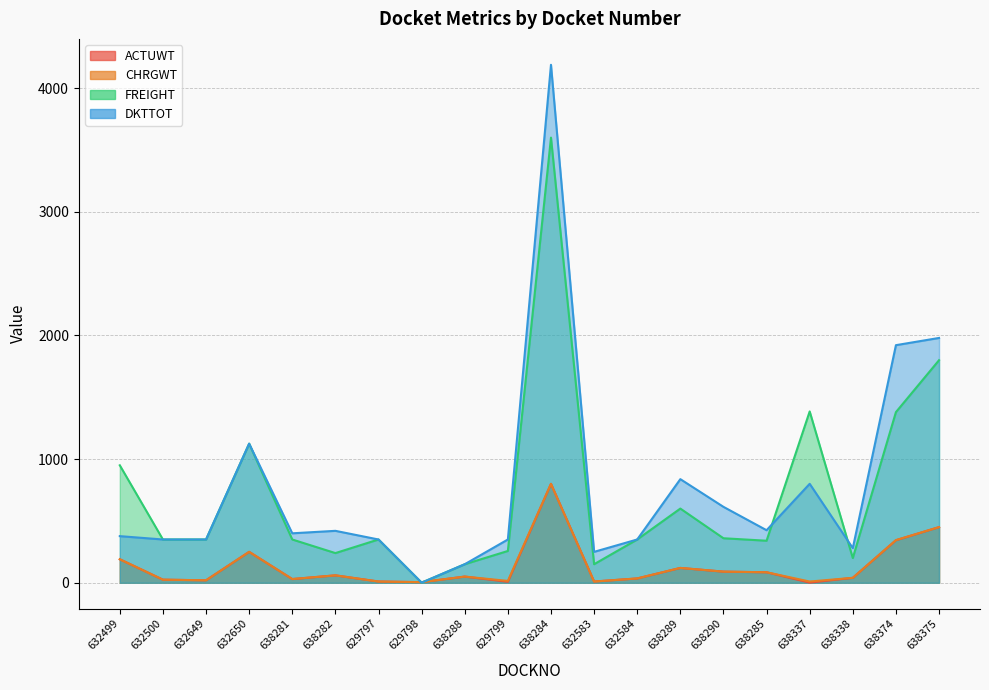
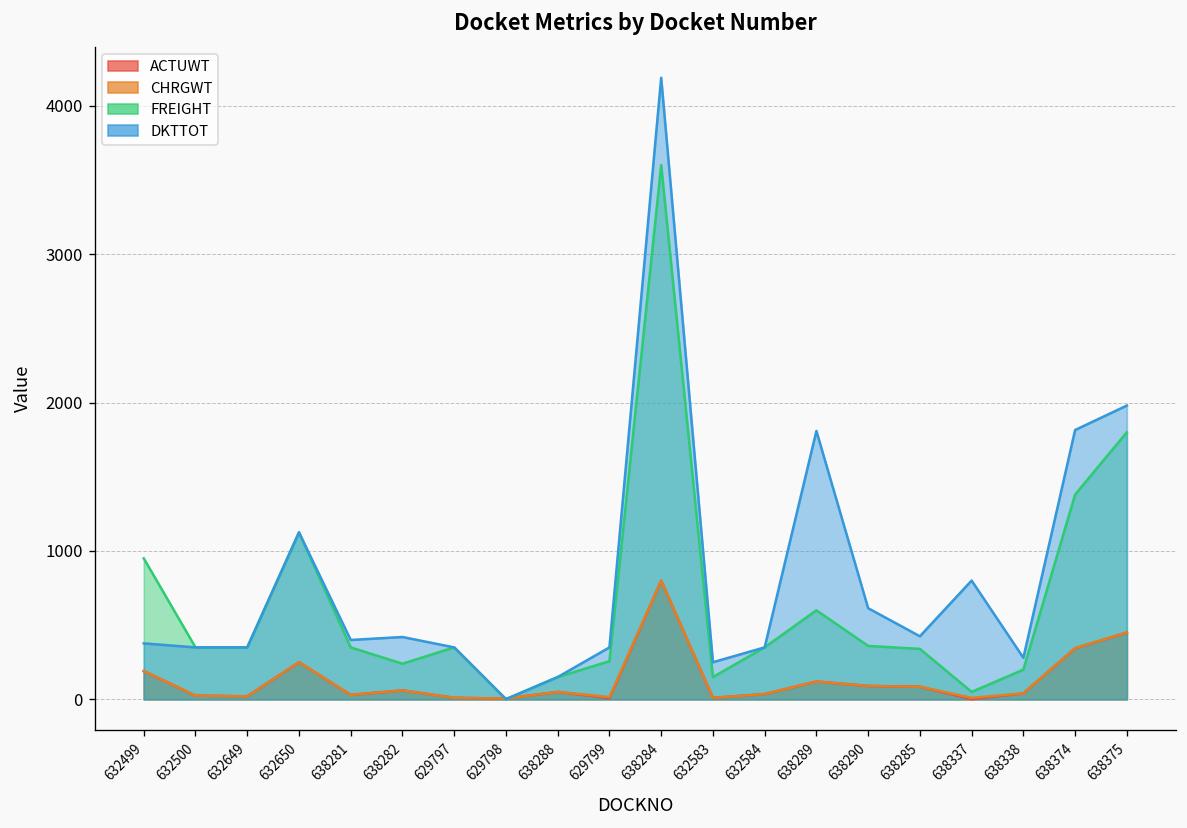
DKTTOT, 638289: 840 -> 1810
FREIGHT, 638337: 1390 -> 50
DKTTOT, 638374: 1920 -> 1820
